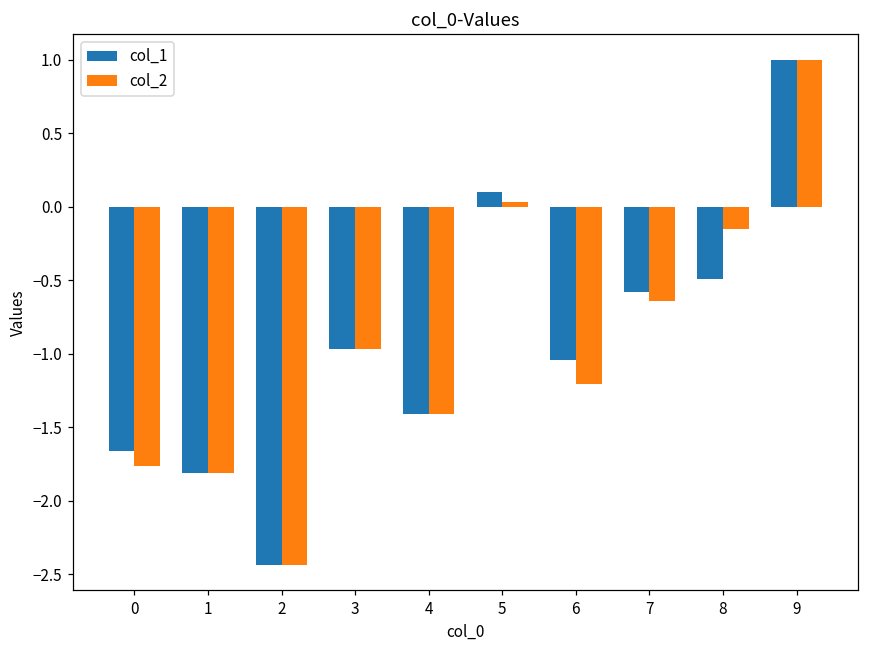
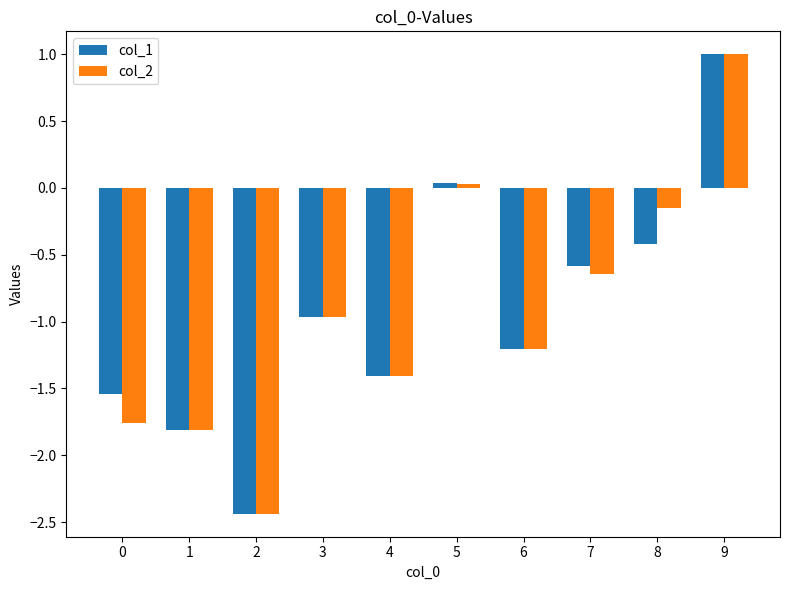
col_1, 0: -1.66 -> -1.54
col_1, 5: 0.10 -> 0.04
col_1, 6: -1.04 -> -1.20
col_1, 8: -0.49 -> -0.42
